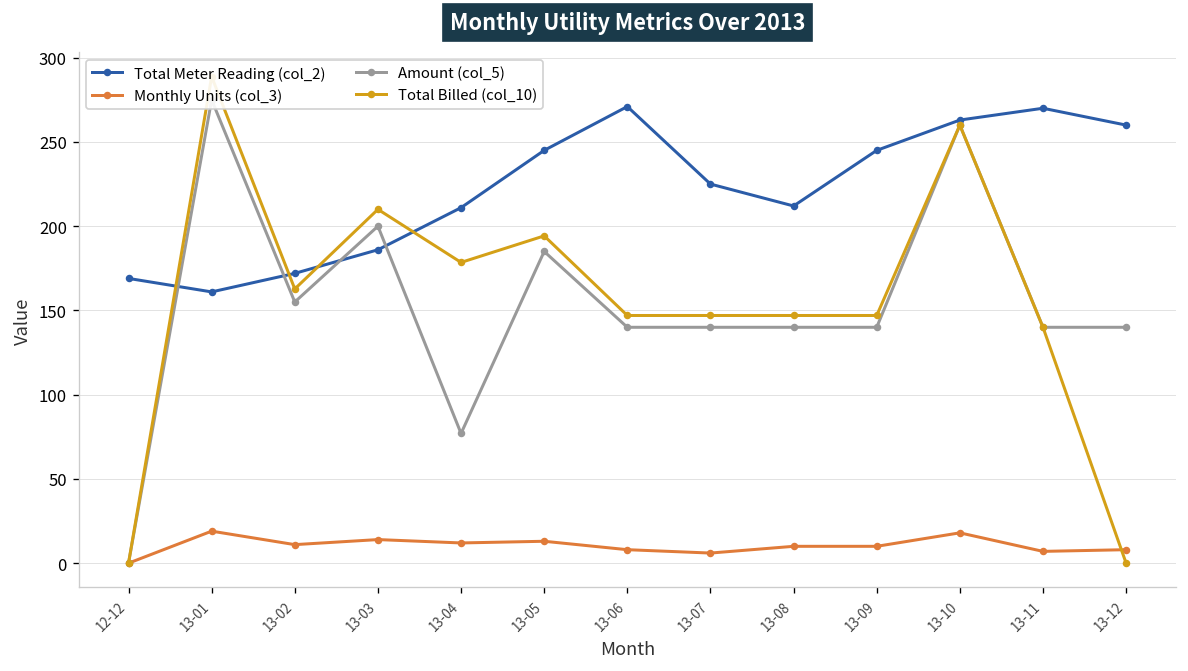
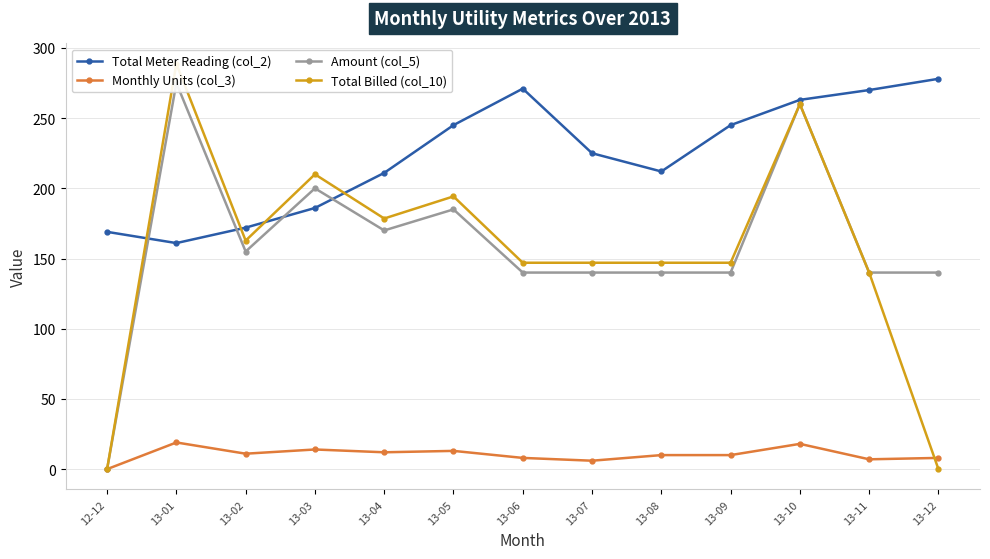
Amount (col_5), 13-04: 77 -> 170
Total Meter Reading (col_2), 13-12: 260 -> 278
